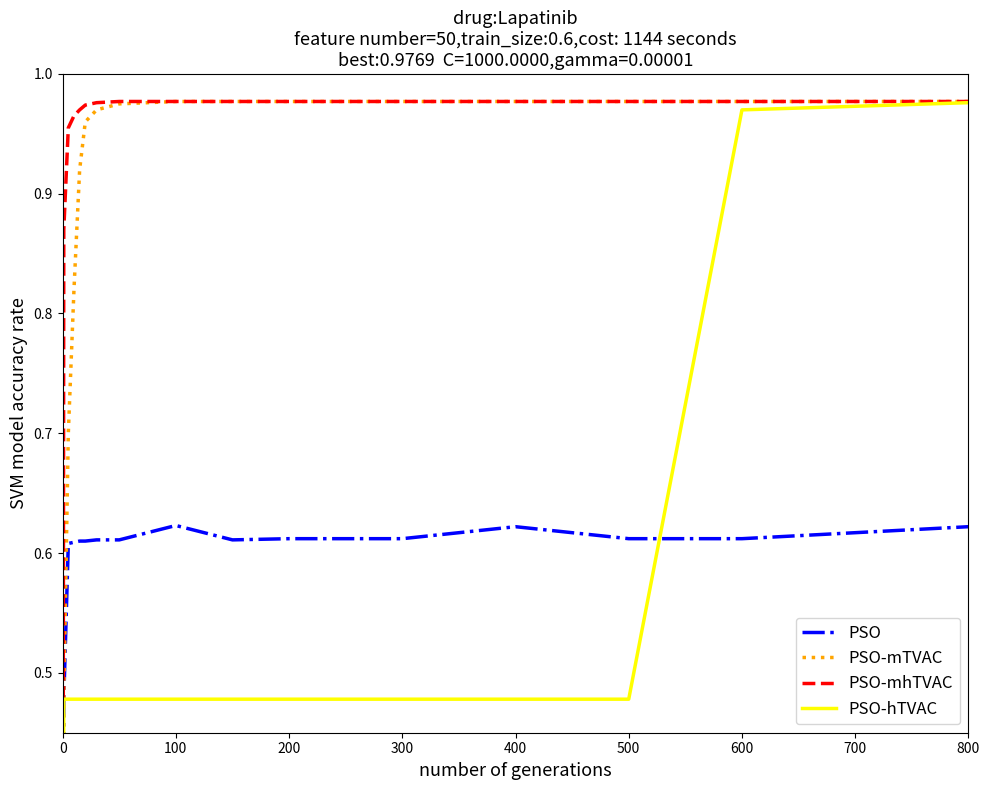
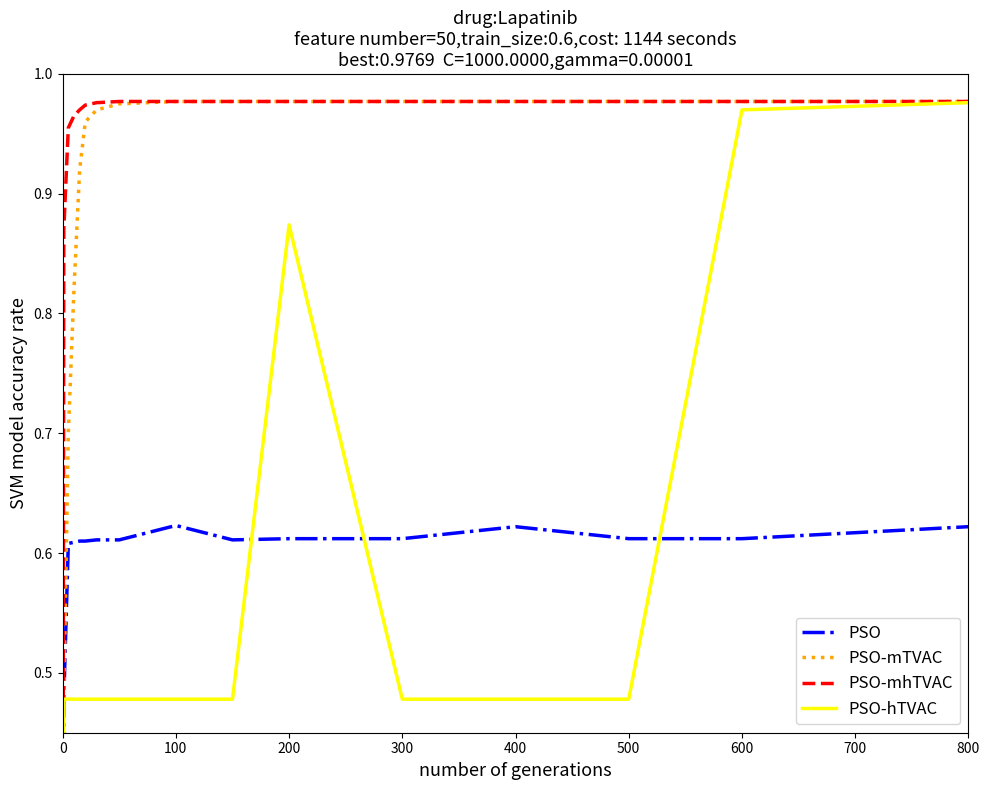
PSO-hTVAC, 200: 0.478 -> 0.874
